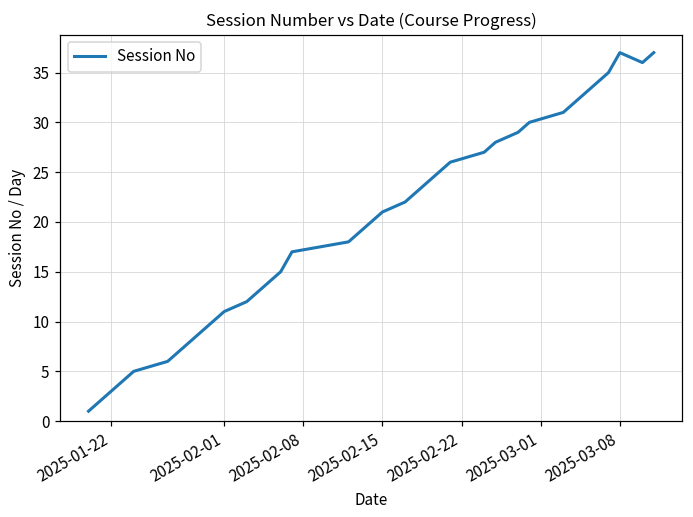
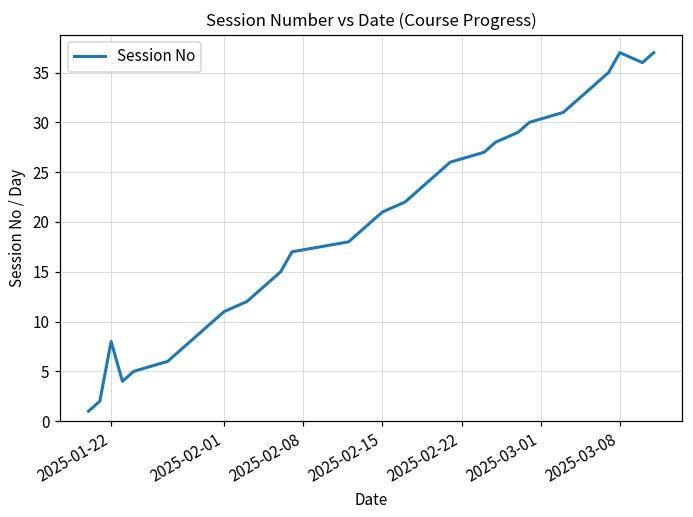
2025-01-22: 3 -> 8
